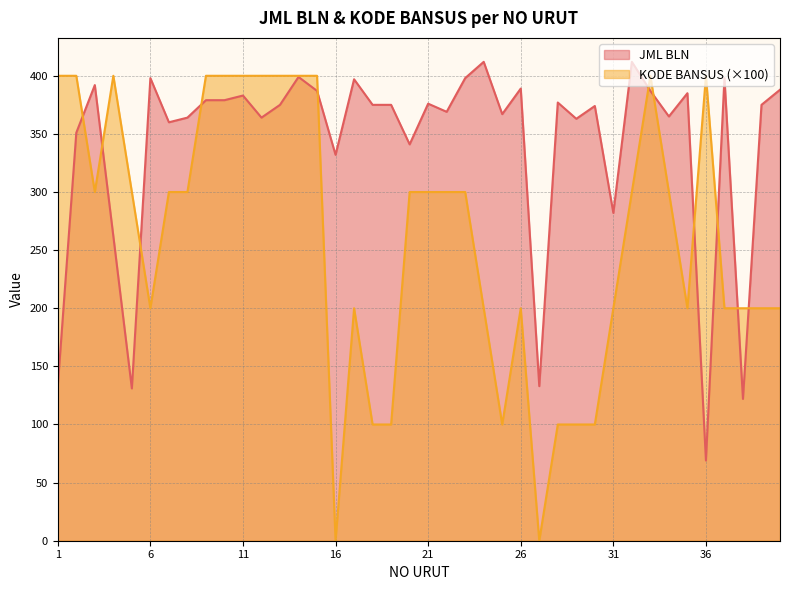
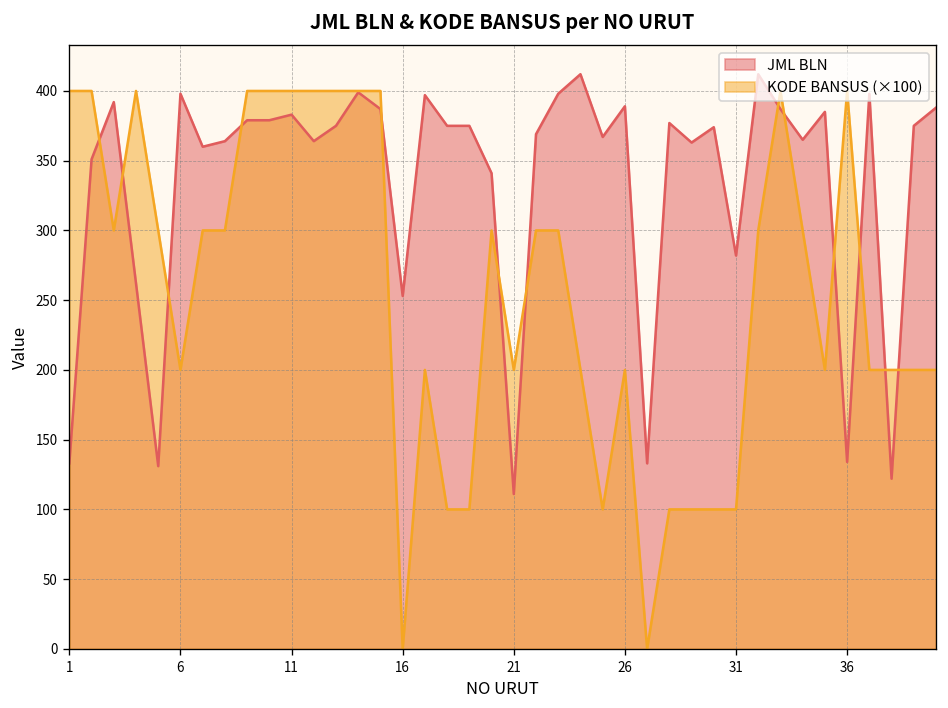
JML BLN, 16: 332 -> 253
JML BLN, 21: 376 -> 111
KODE BANSUS (×100), 21: 300 -> 200
KODE BANSUS (×100), 31: 200 -> 100
JML BLN, 36: 69 -> 134
